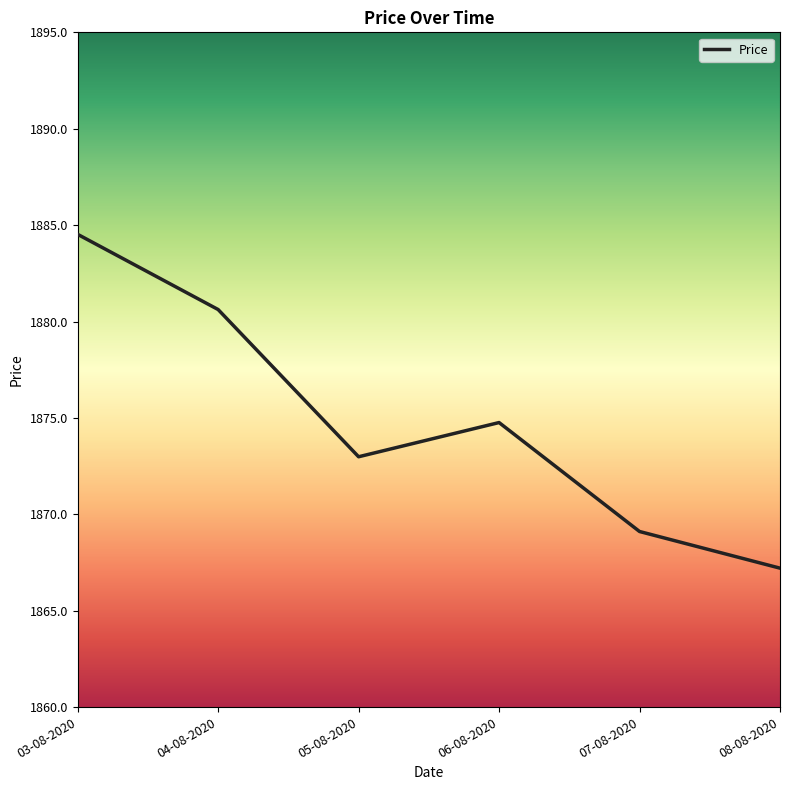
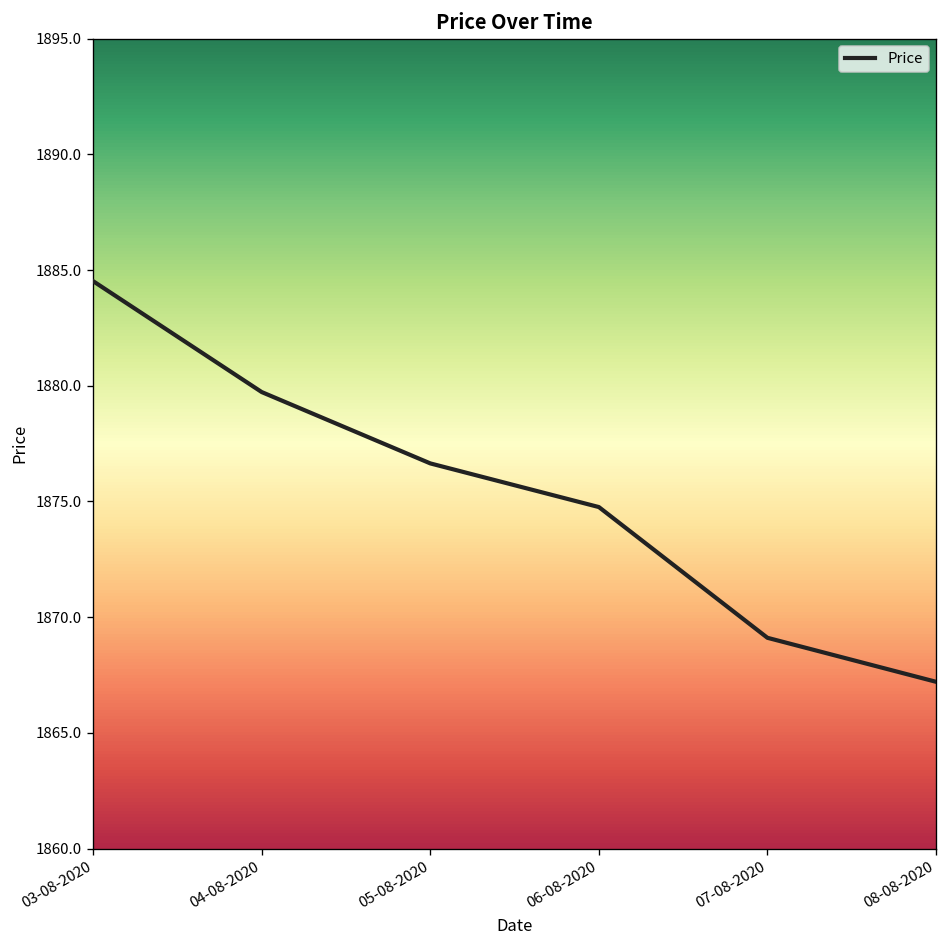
04-08-2020: 1880.6 -> 1879.7
05-08-2020: 1873.0 -> 1876.6
